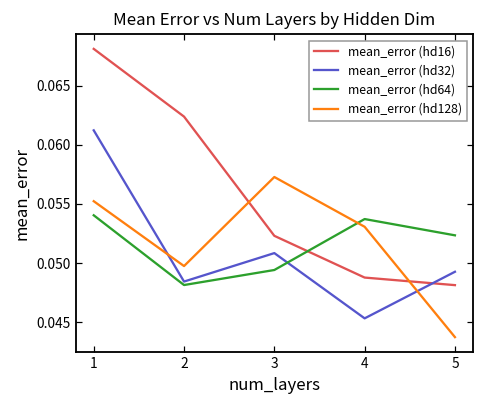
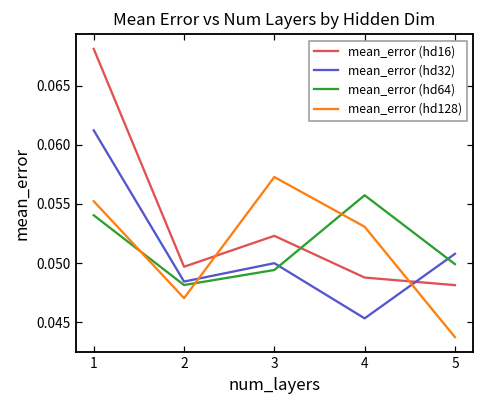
mean_error (hd16), 2: 0.0624 -> 0.0497
mean_error (hd128), 2: 0.0498 -> 0.0470
mean_error (hd32), 3: 0.0508 -> 0.0500
mean_error (hd64), 4: 0.0537 -> 0.0557
mean_error (hd32), 5: 0.0493 -> 0.0508
mean_error (hd64), 5: 0.0524 -> 0.0499
